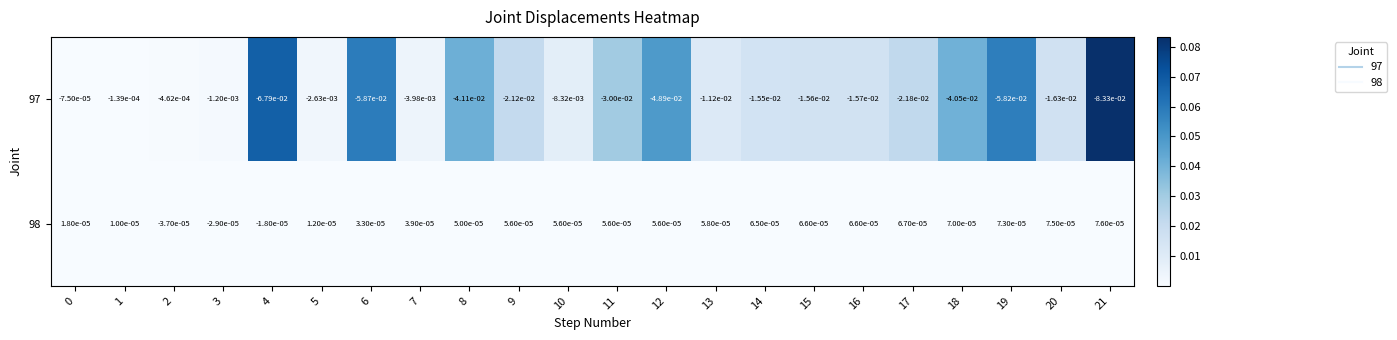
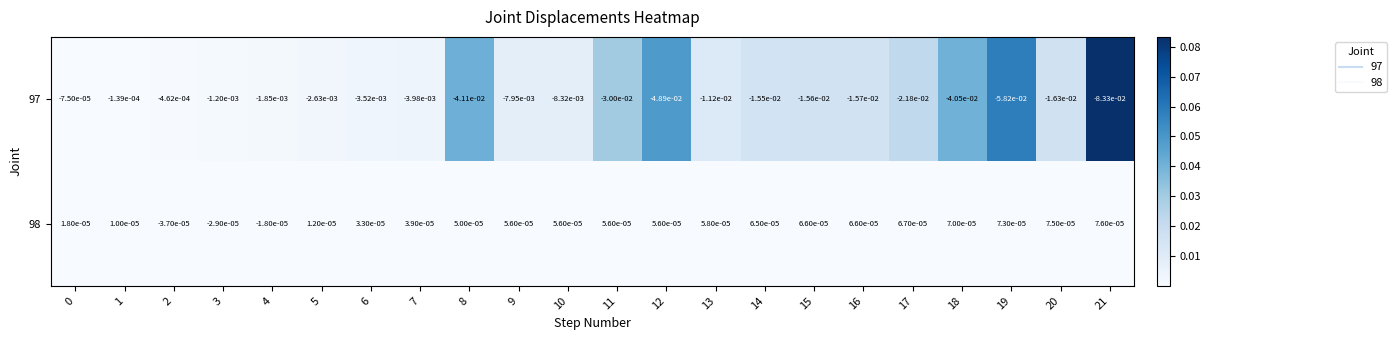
97, 4: -6.79e-02 -> -1.85e-03
97, 6: -5.87e-02 -> -3.52e-03
97, 9: -2.12e-02 -> -7.95e-03
